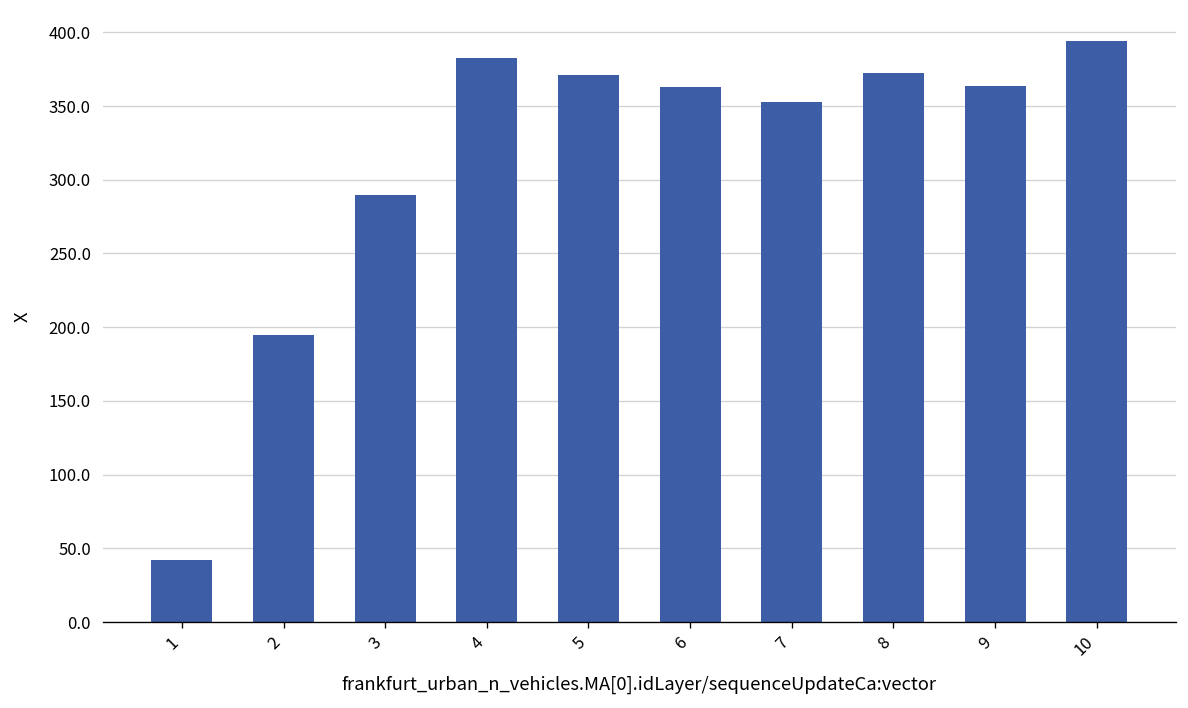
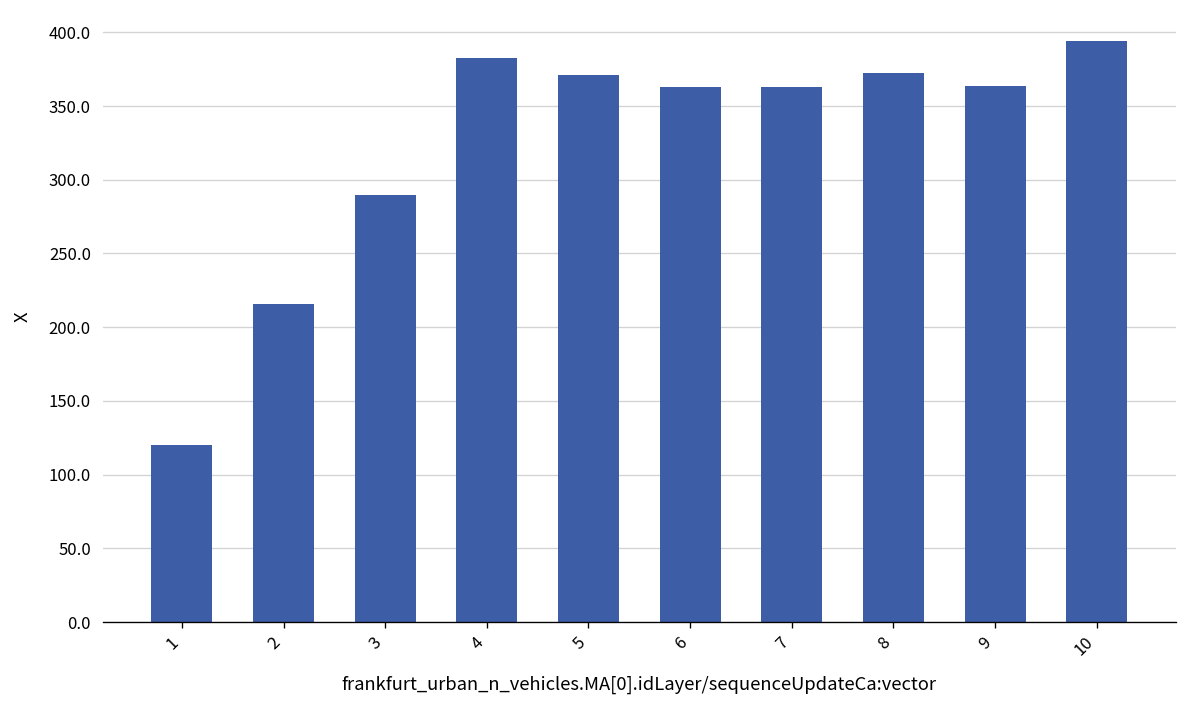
1: 42 -> 120
2: 195 -> 216
7: 352 -> 363
